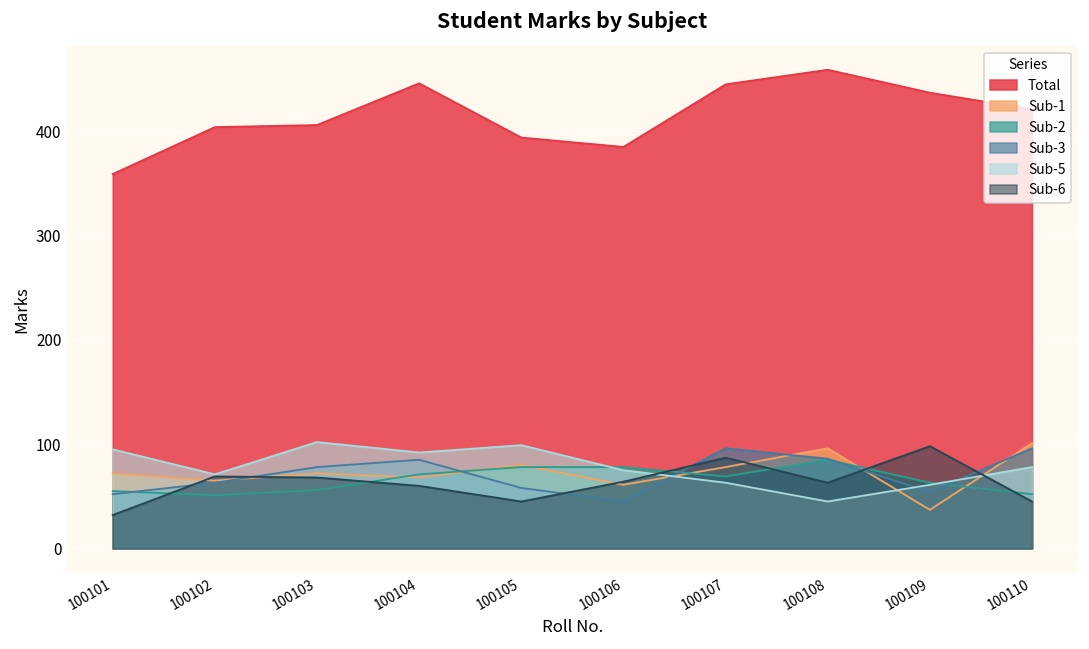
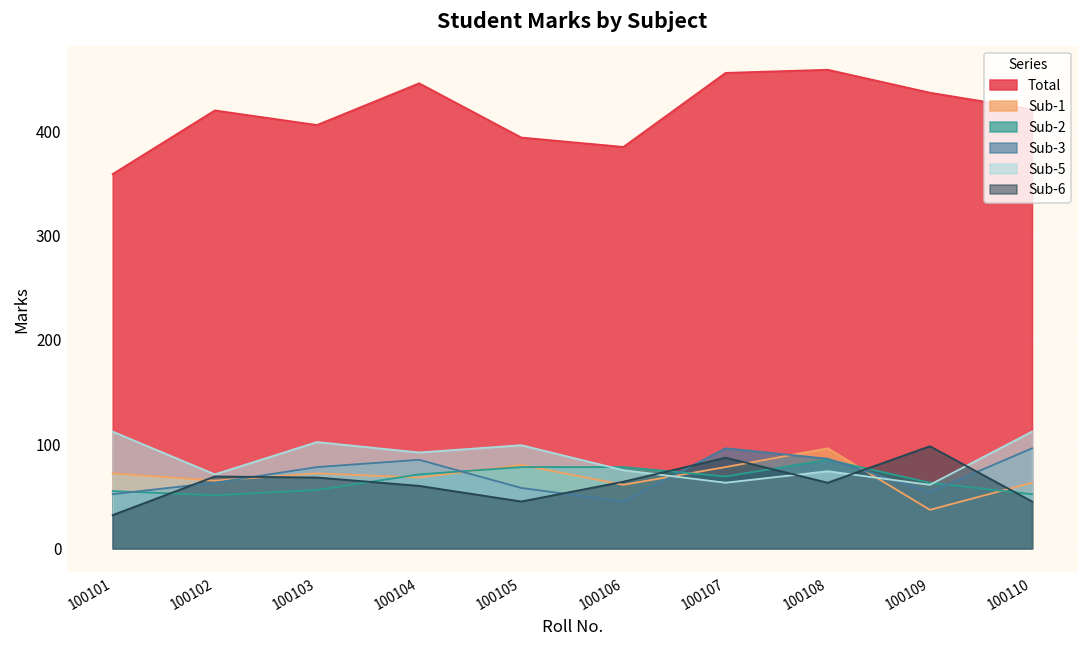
Sub-5, 100101: 100 -> 110
Total, 100102: 400 -> 420
Total, 100107: 450 -> 460
Sub-5, 100108: 50 -> 70
Sub-1, 100110: 100 -> 60
Sub-5, 100110: 80 -> 110
